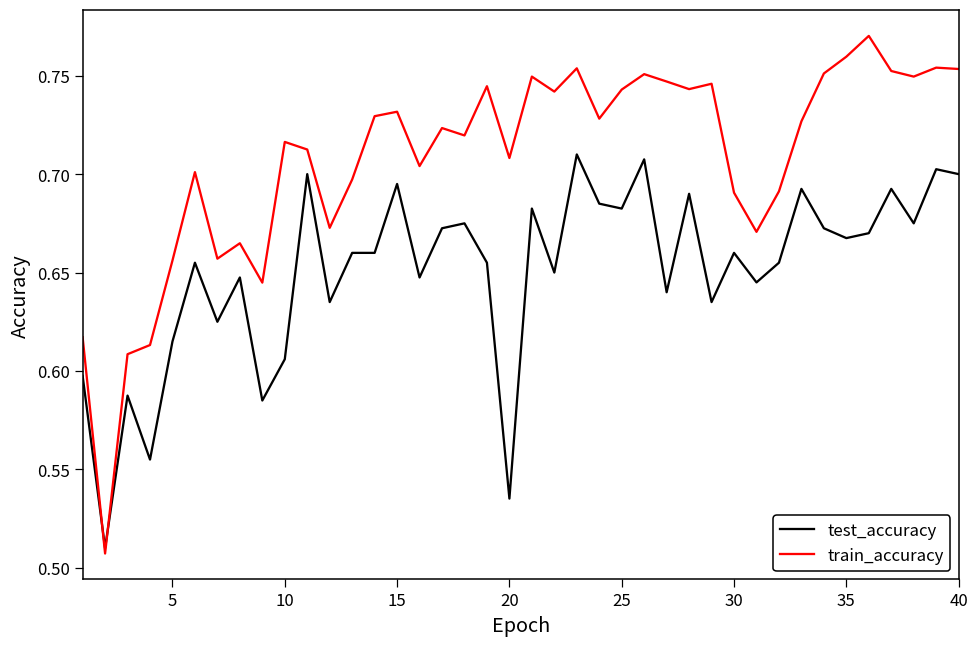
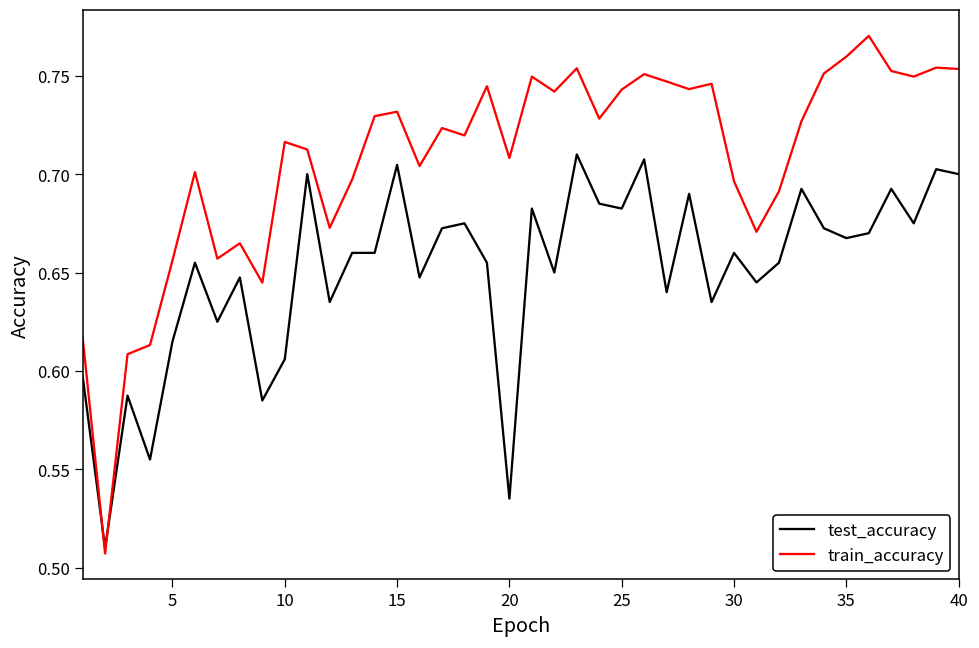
test_accuracy, 15: 0.695 -> 0.705
train_accuracy, 30: 0.691 -> 0.696
